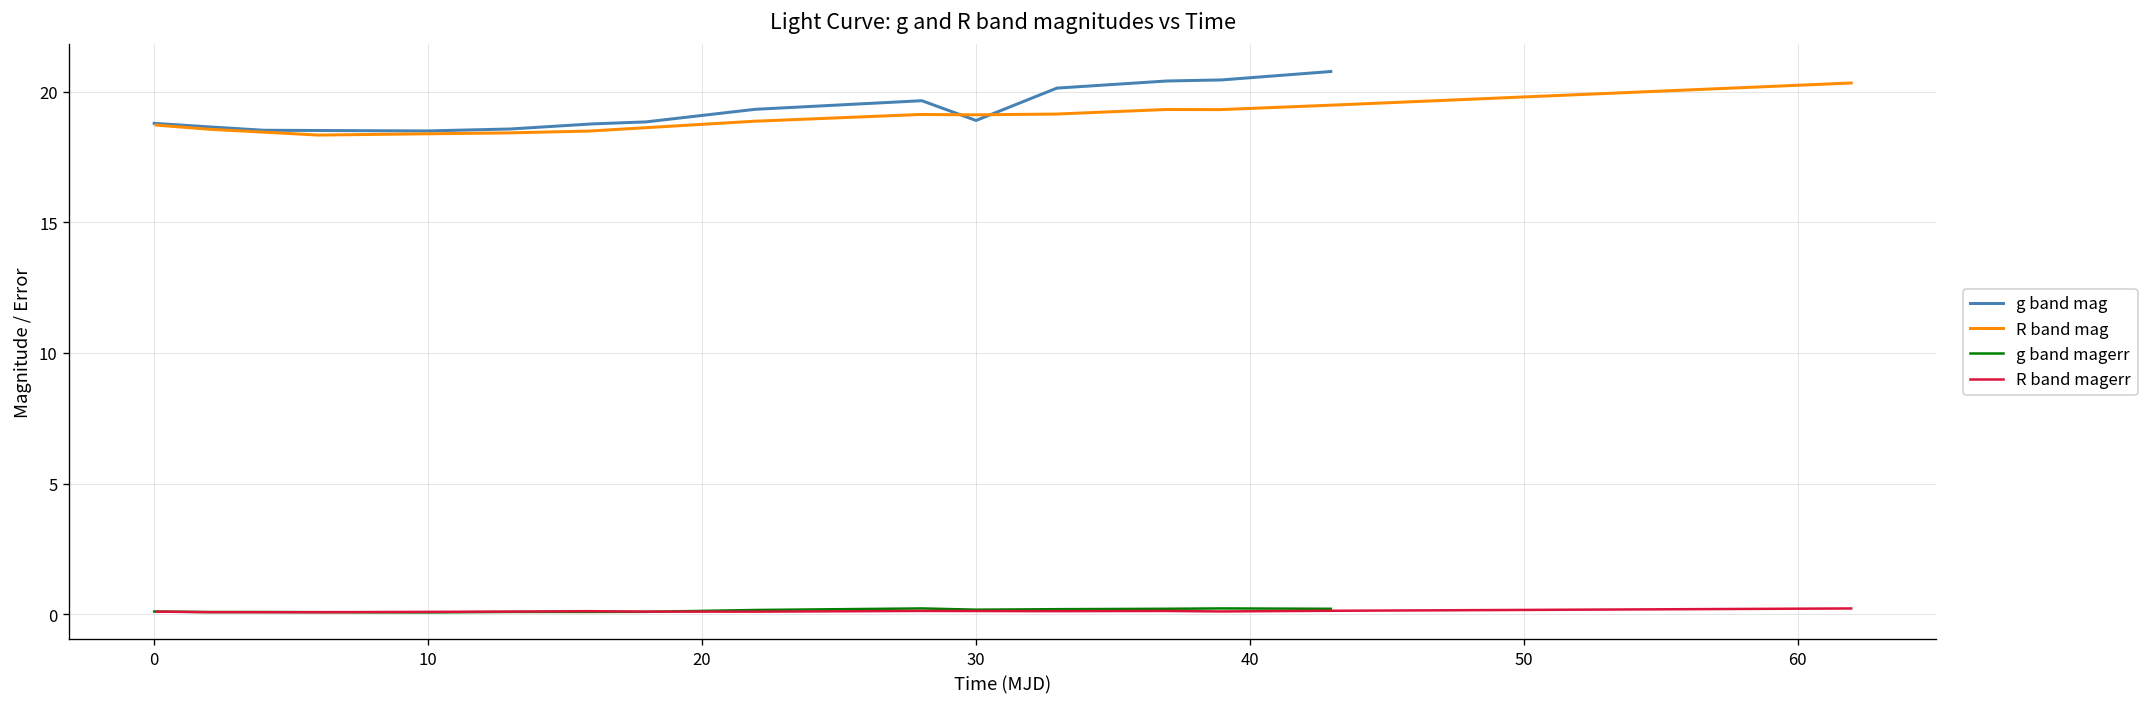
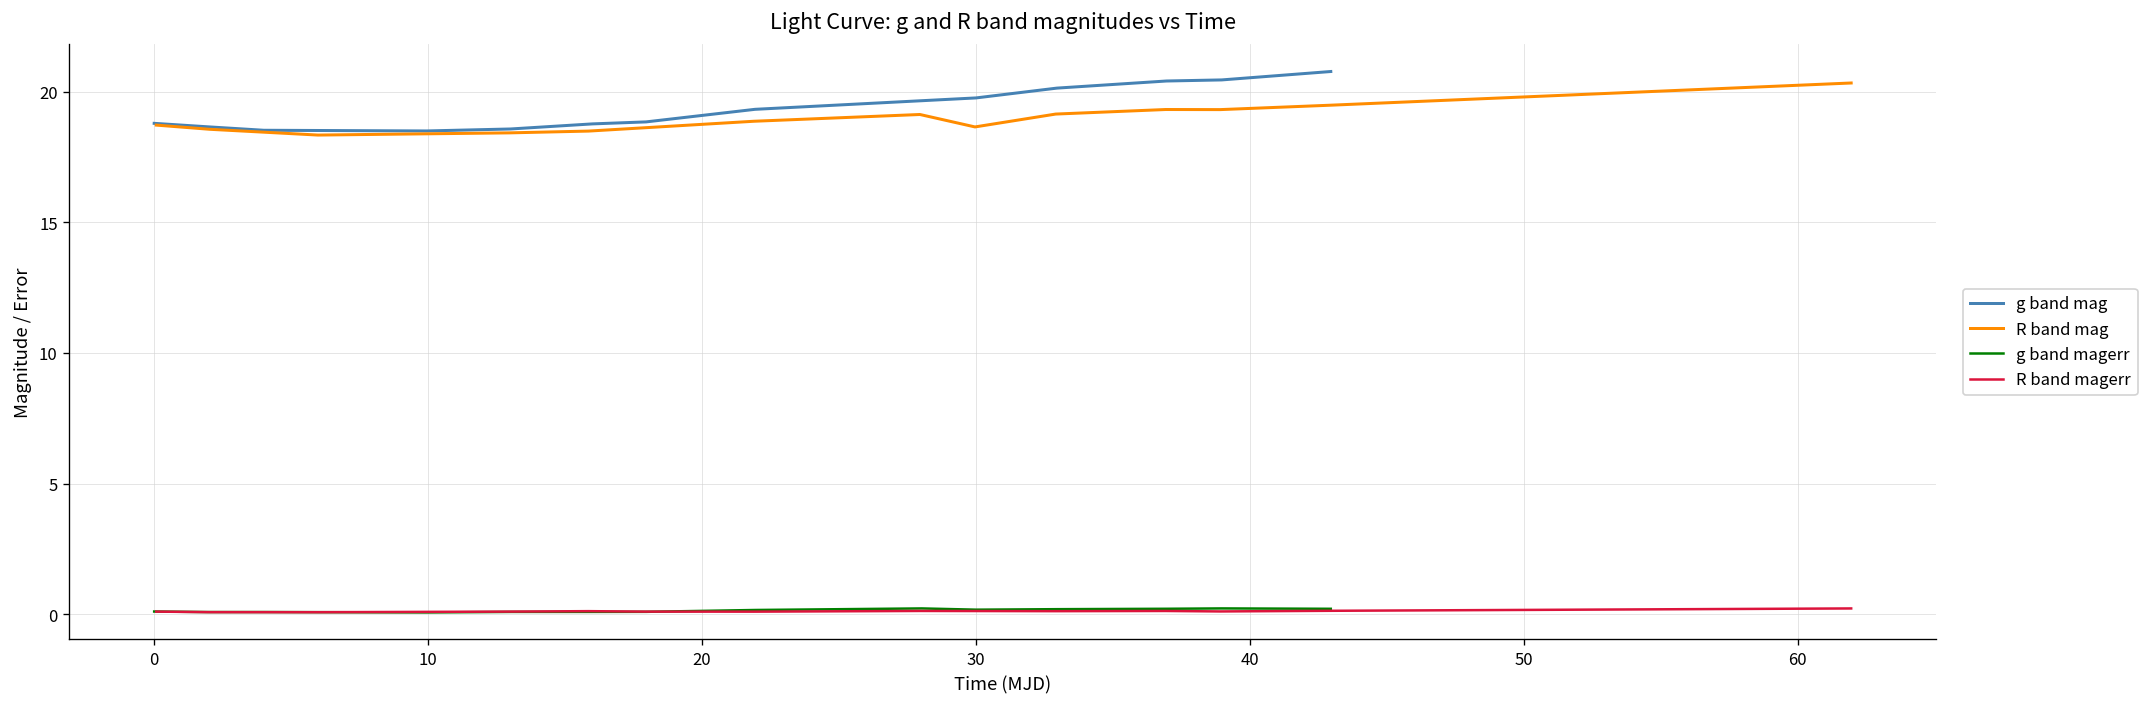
R band mag, 30: 19.1 -> 18.7
g band mag, 30: 18.9 -> 19.8
